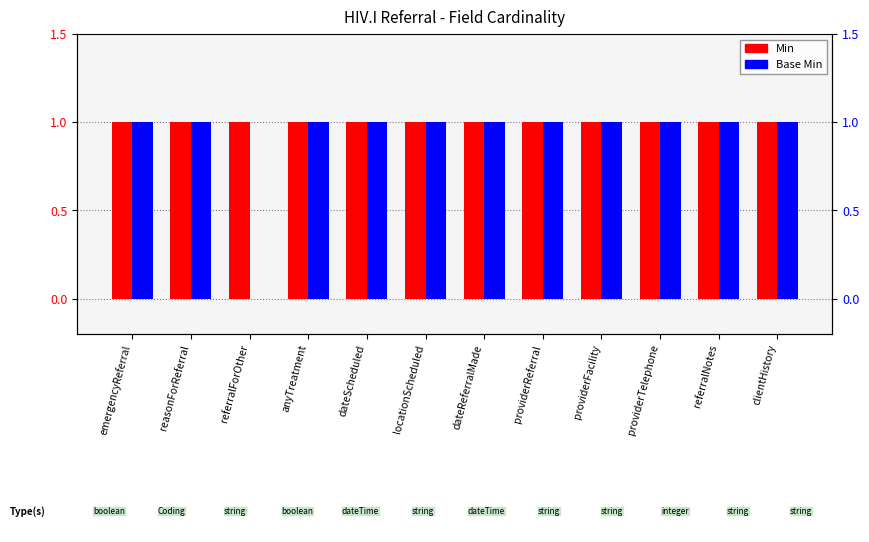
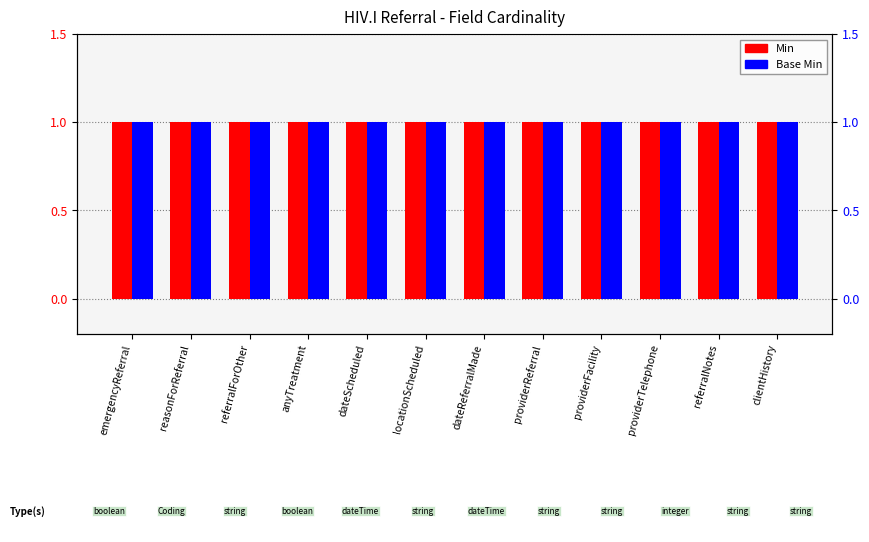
Base Min, referralForOther: 0 -> 1
